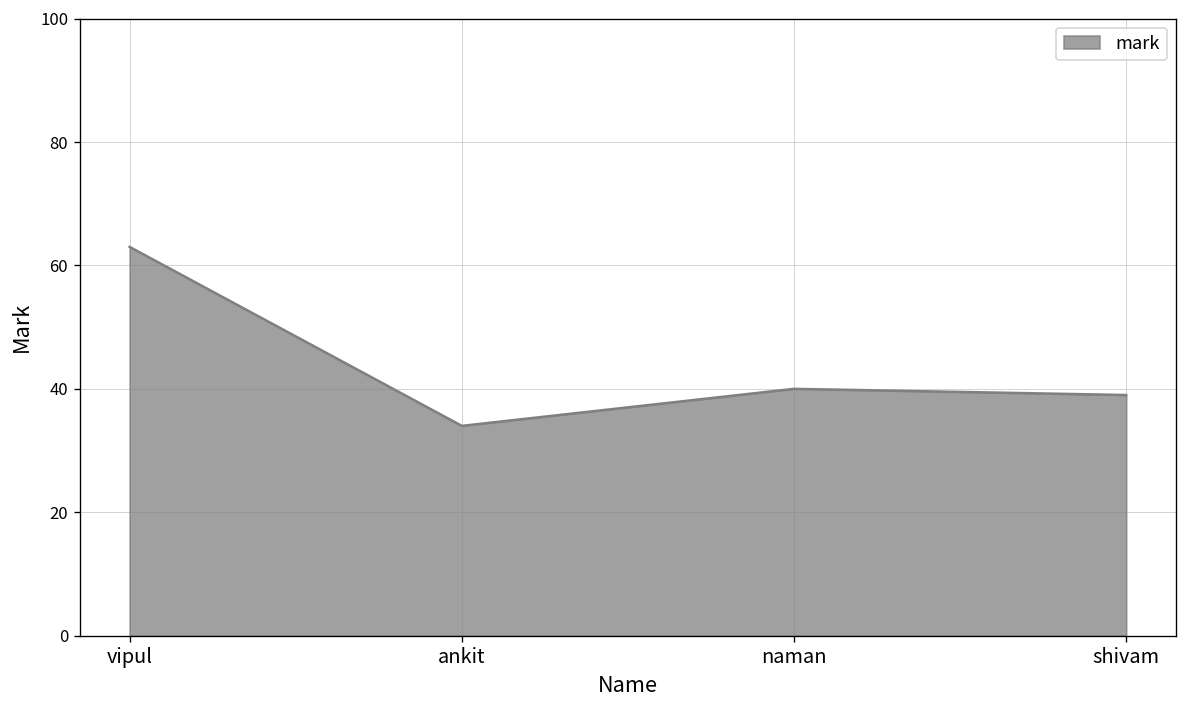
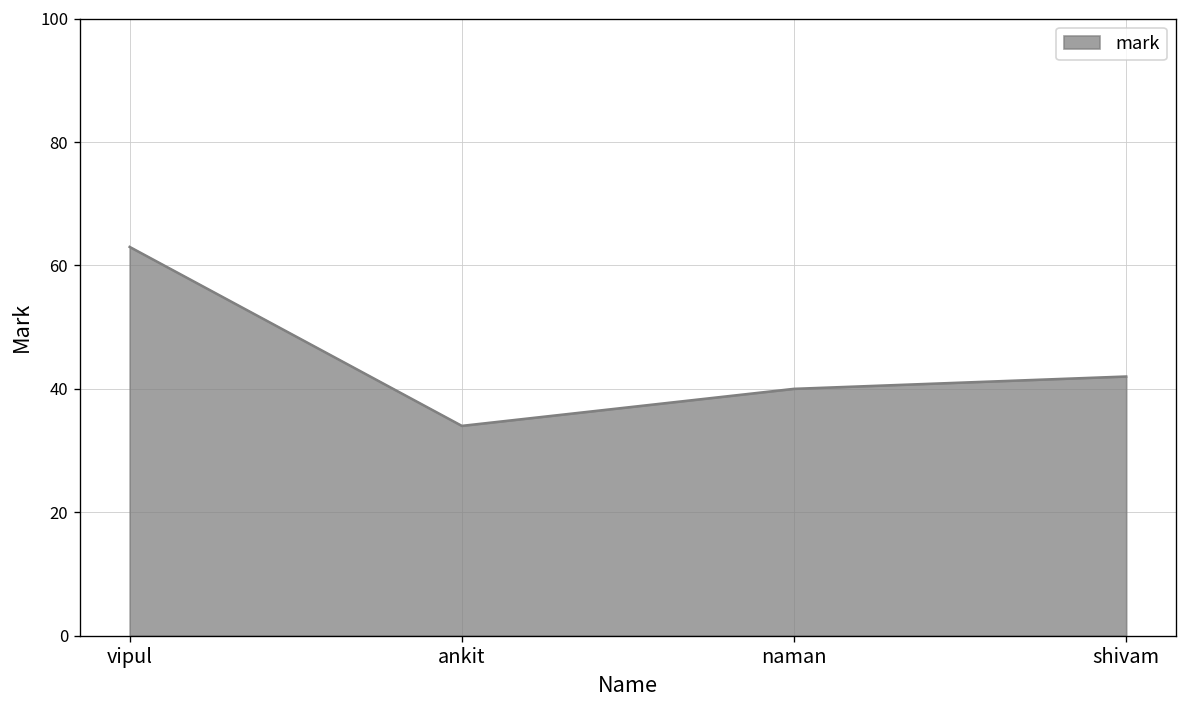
shivam: 39 -> 42
